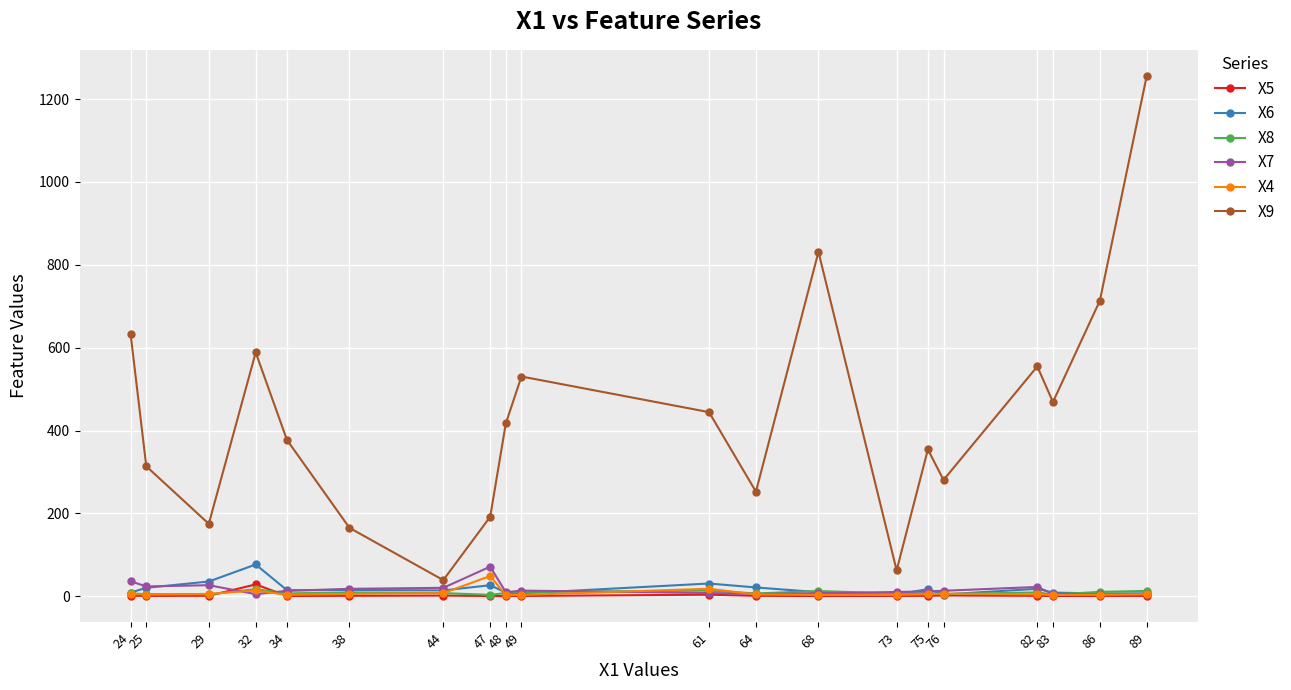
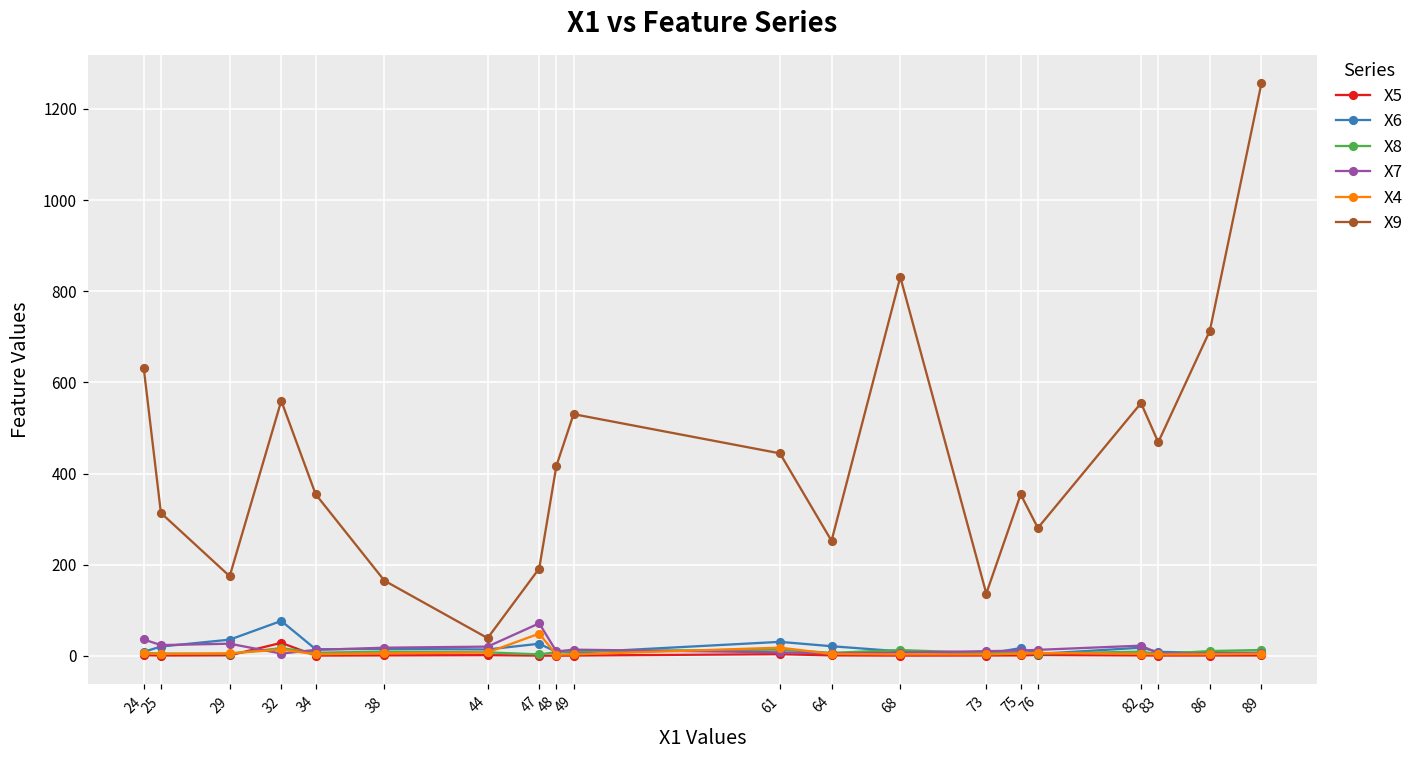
X9, 32: 590 -> 560
X9, 34: 380 -> 350
X9, 73: 60 -> 140
